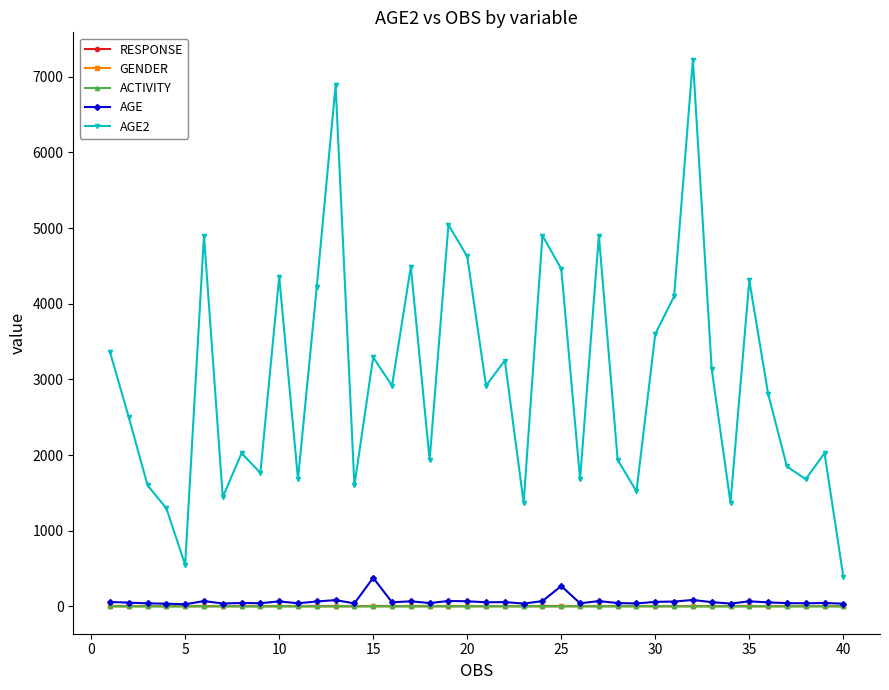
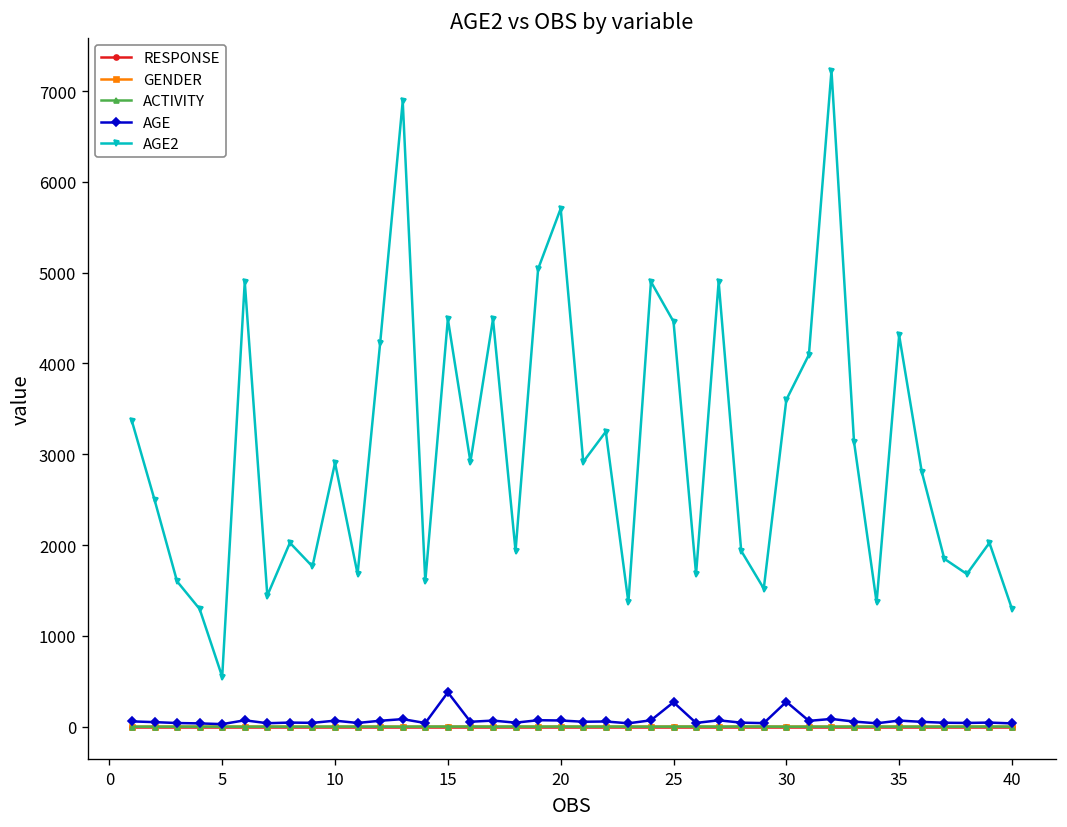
AGE2, 10: 4400 -> 2900
AGE2, 15: 3300 -> 4500
AGE2, 20: 4600 -> 5700
AGE, 30: 100 -> 300
AGE2, 40: 400 -> 1300
